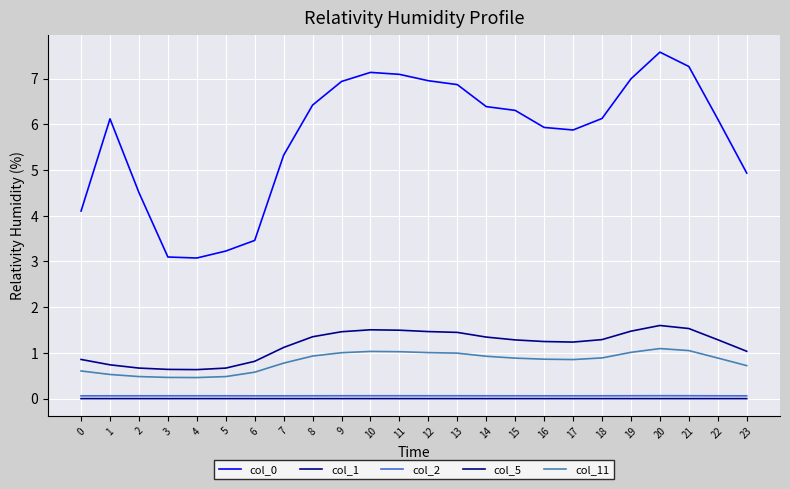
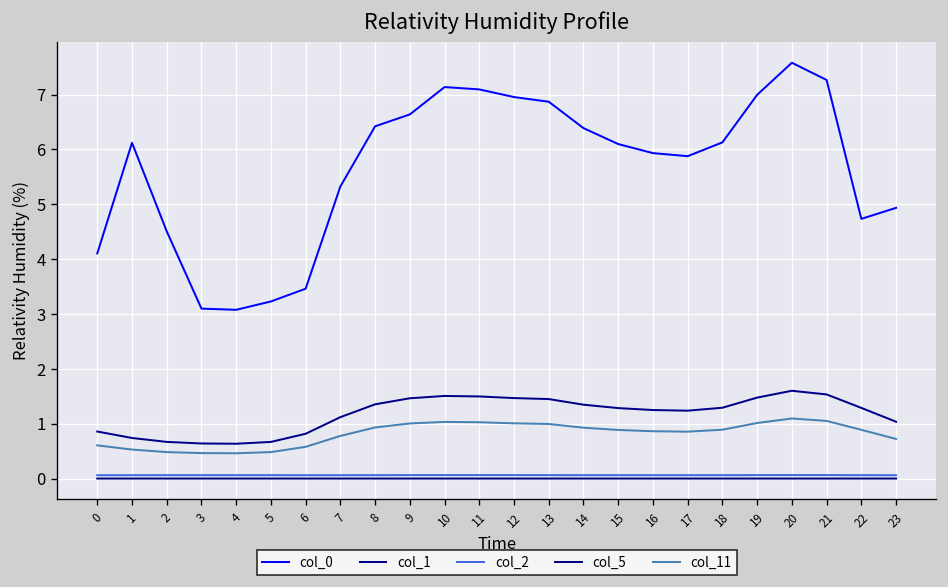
col_0, 9: 6.9 -> 6.6
col_0, 15: 6.3 -> 6.1
col_0, 22: 6.1 -> 4.7
